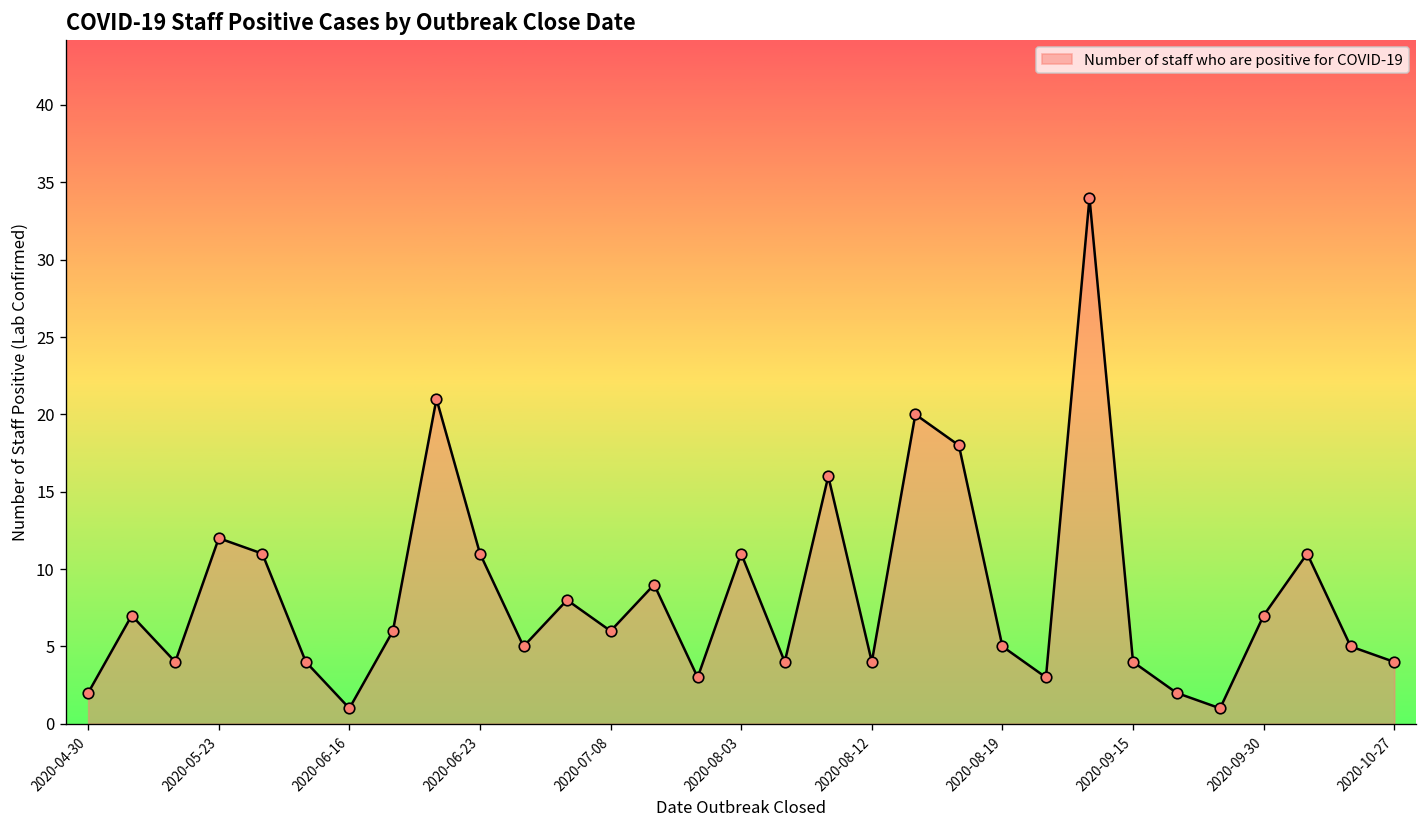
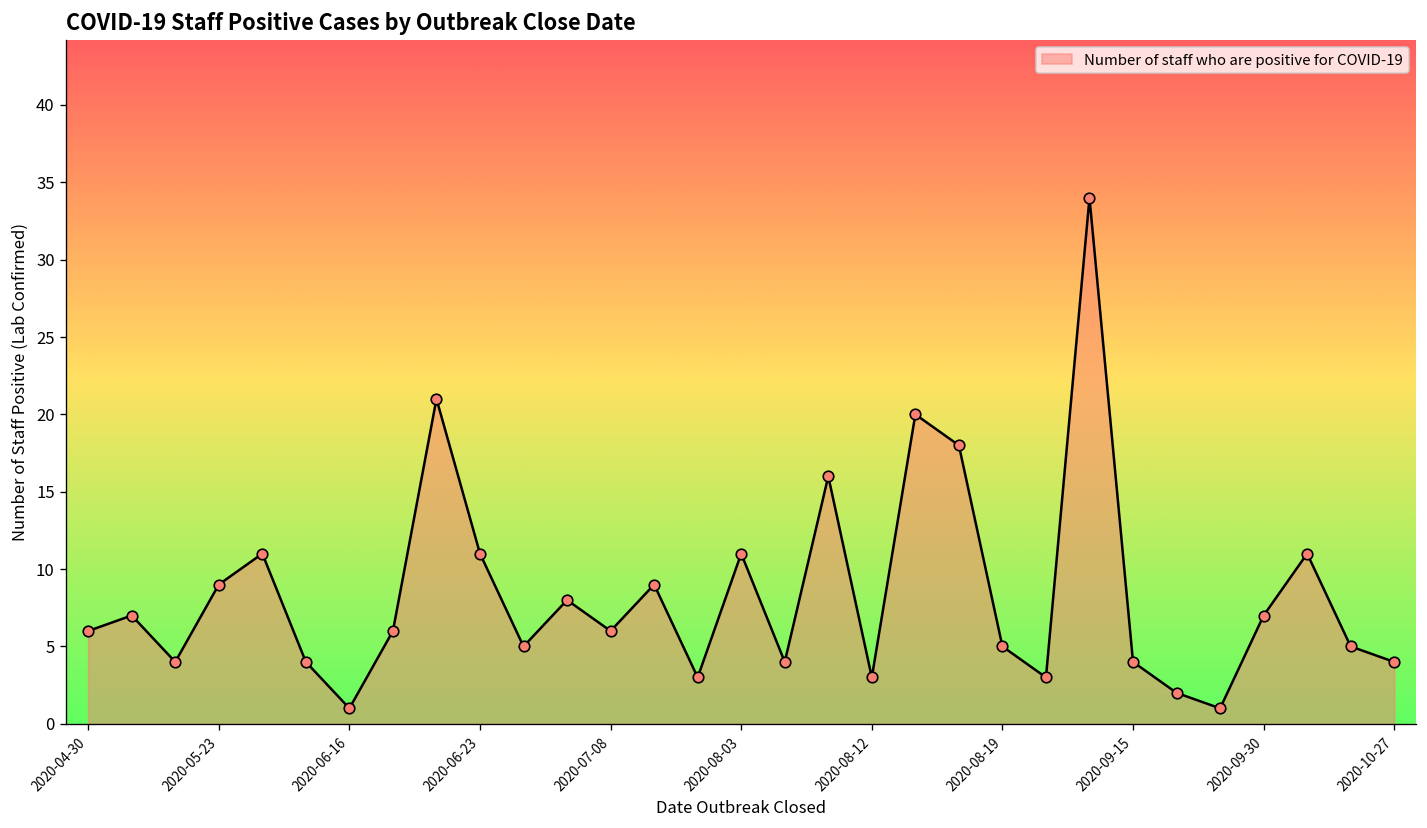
2020-04-30: 2 -> 6
2020-05-23: 12 -> 9
2020-08-12: 4 -> 3
